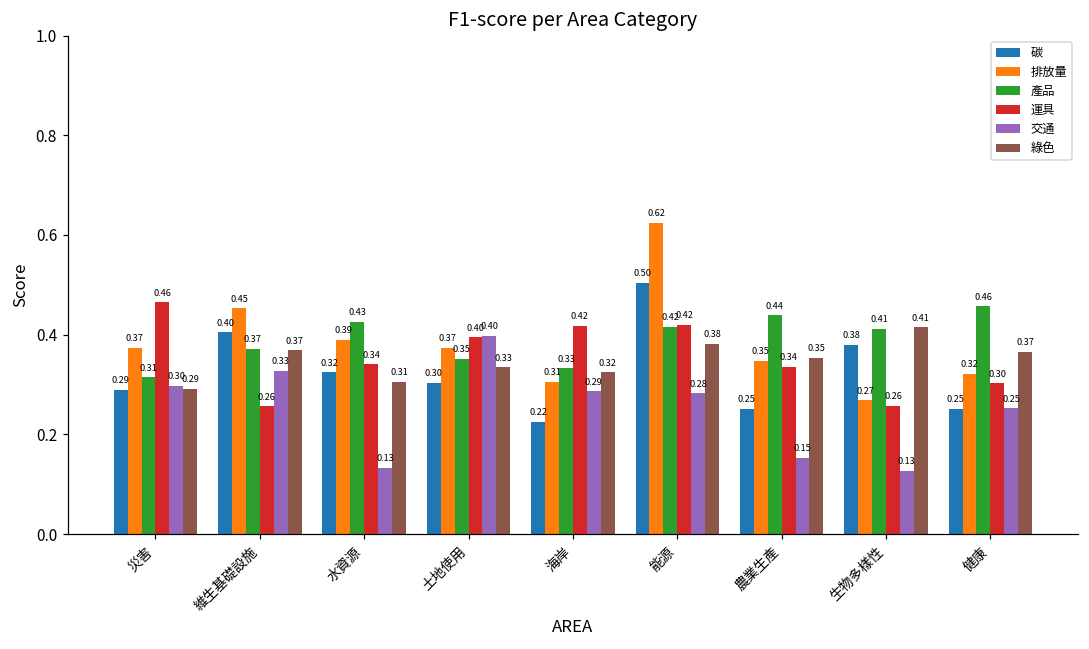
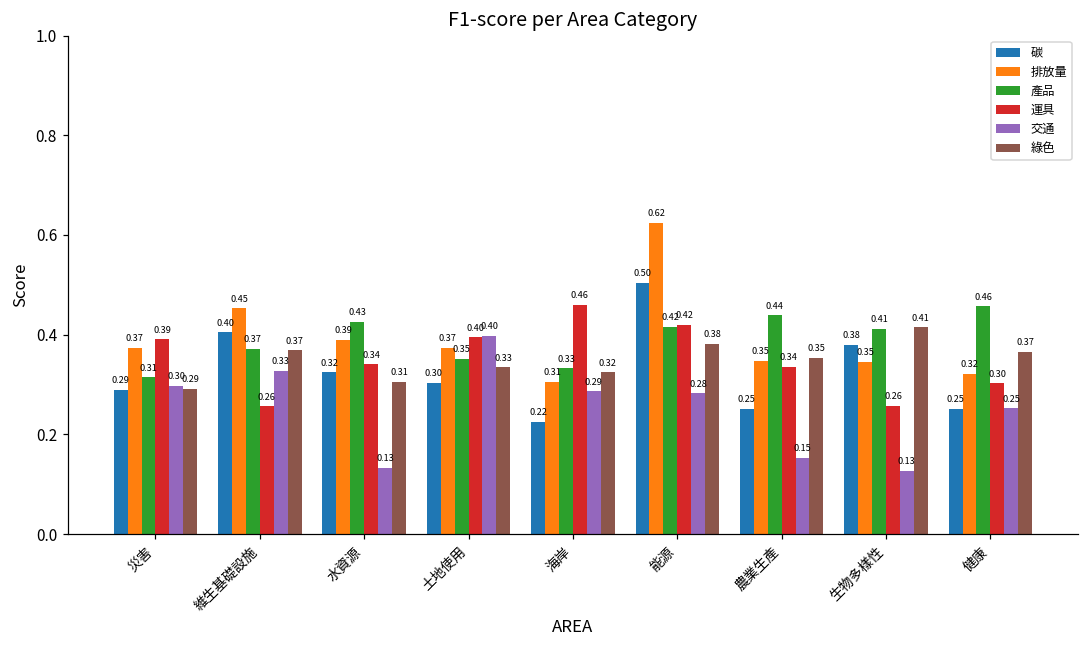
運具, 災害: 0.46 -> 0.39
運具, 海岸: 0.42 -> 0.46
排放量, 生物多樣性: 0.27 -> 0.35
